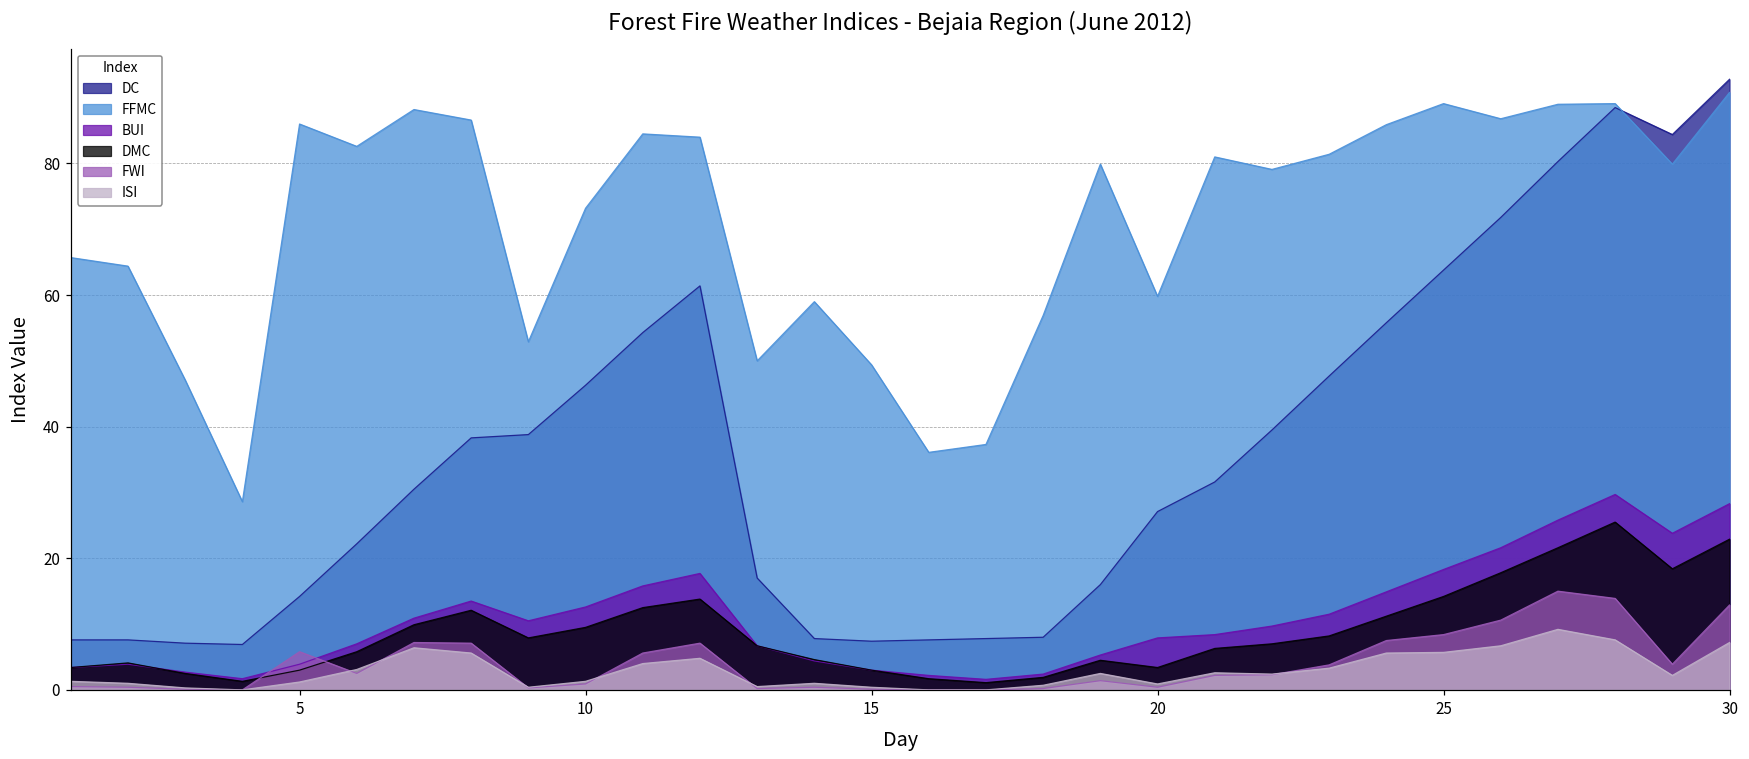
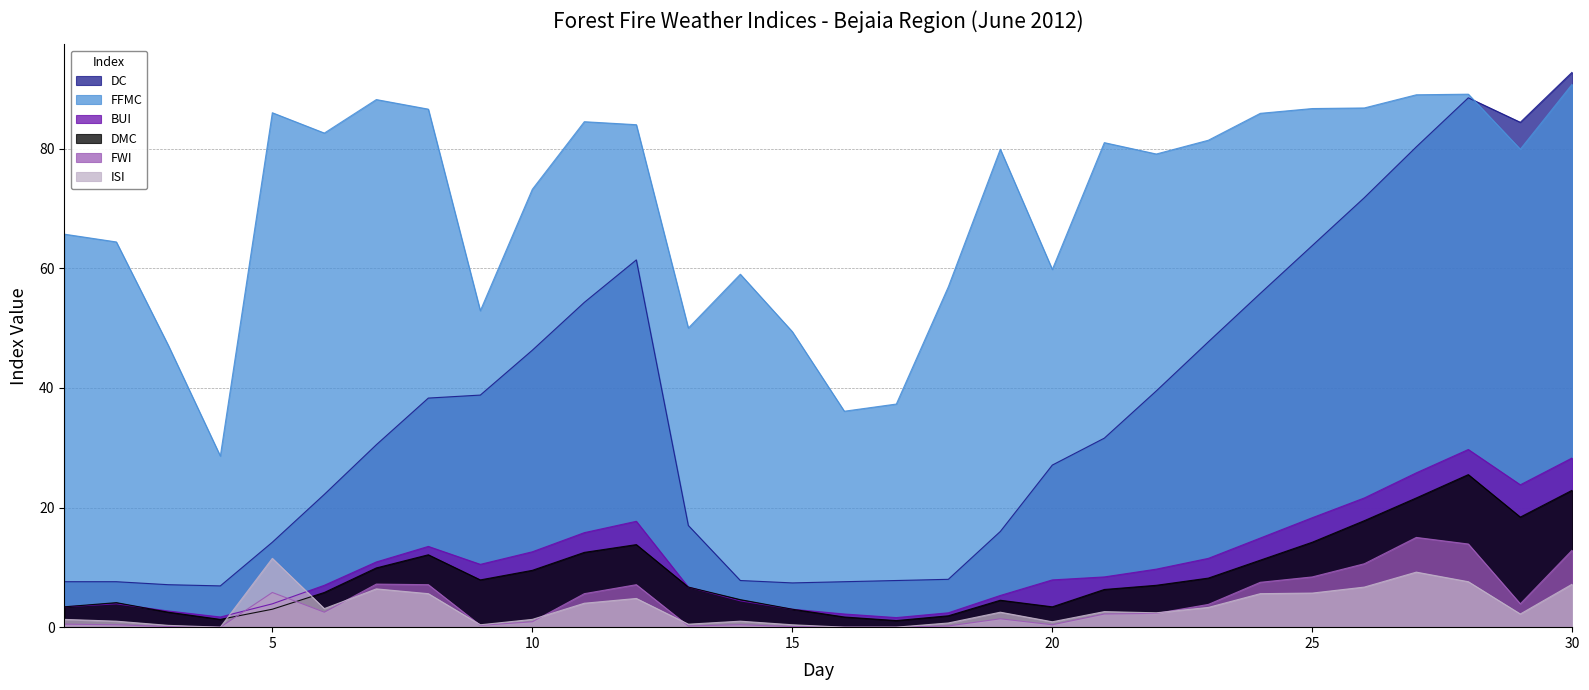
ISI, 5: 1 -> 12
FFMC, 25: 89 -> 87
